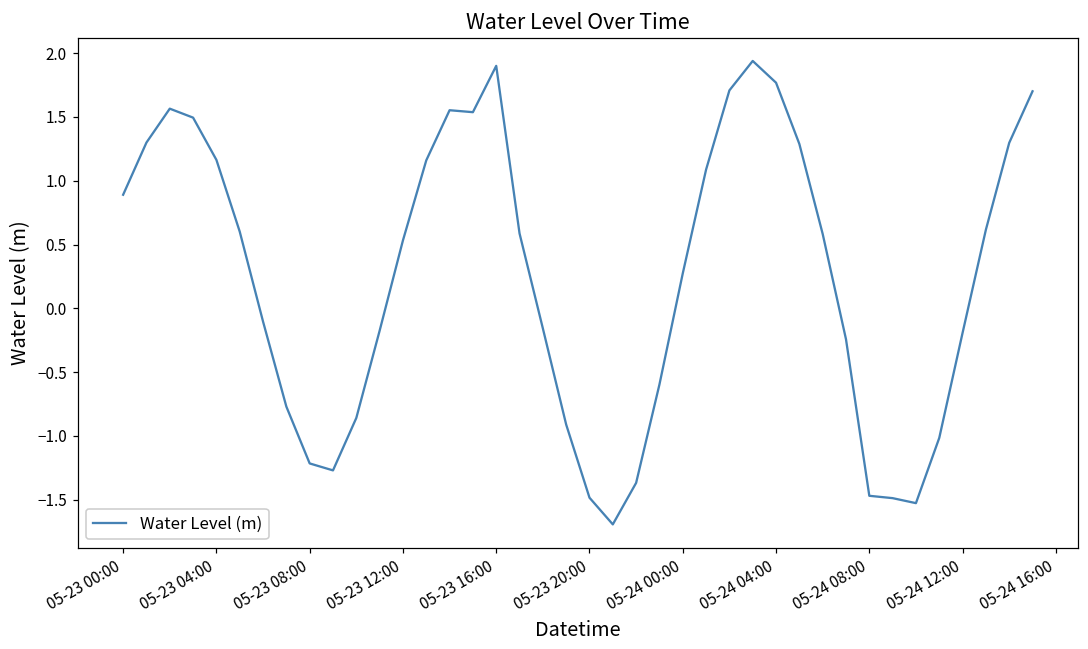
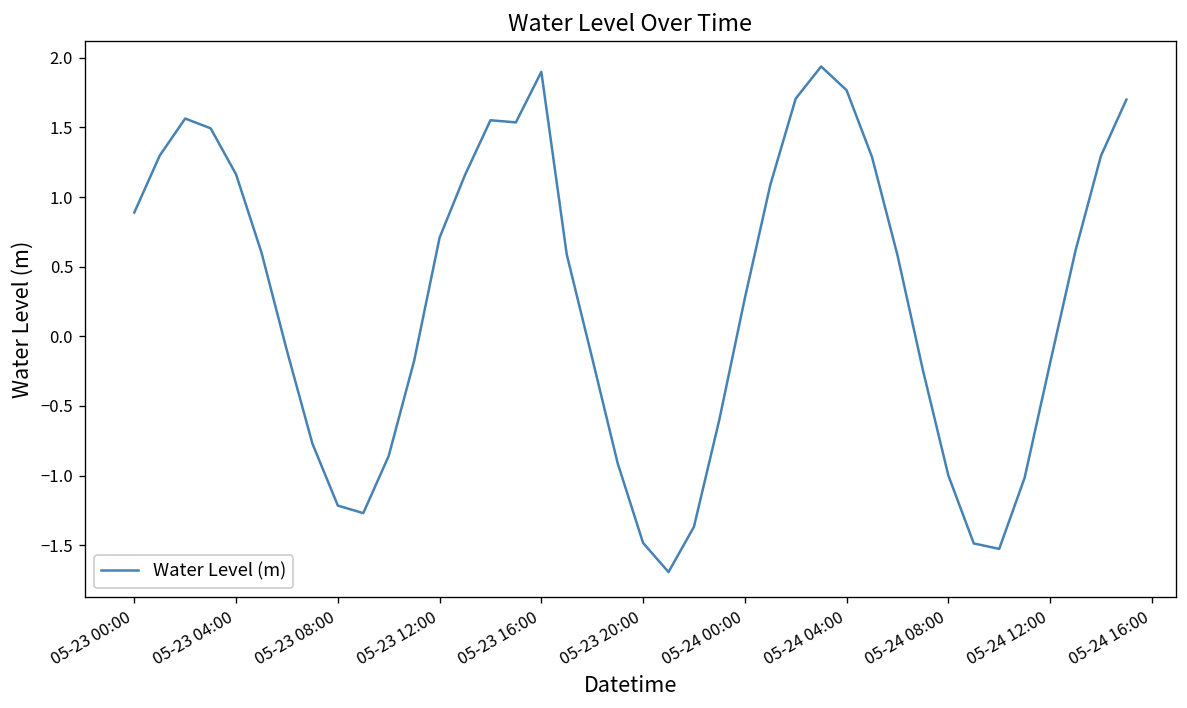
05-23 12:00: 0.53 -> 0.71
05-24 08:00: -1.47 -> -1.00
